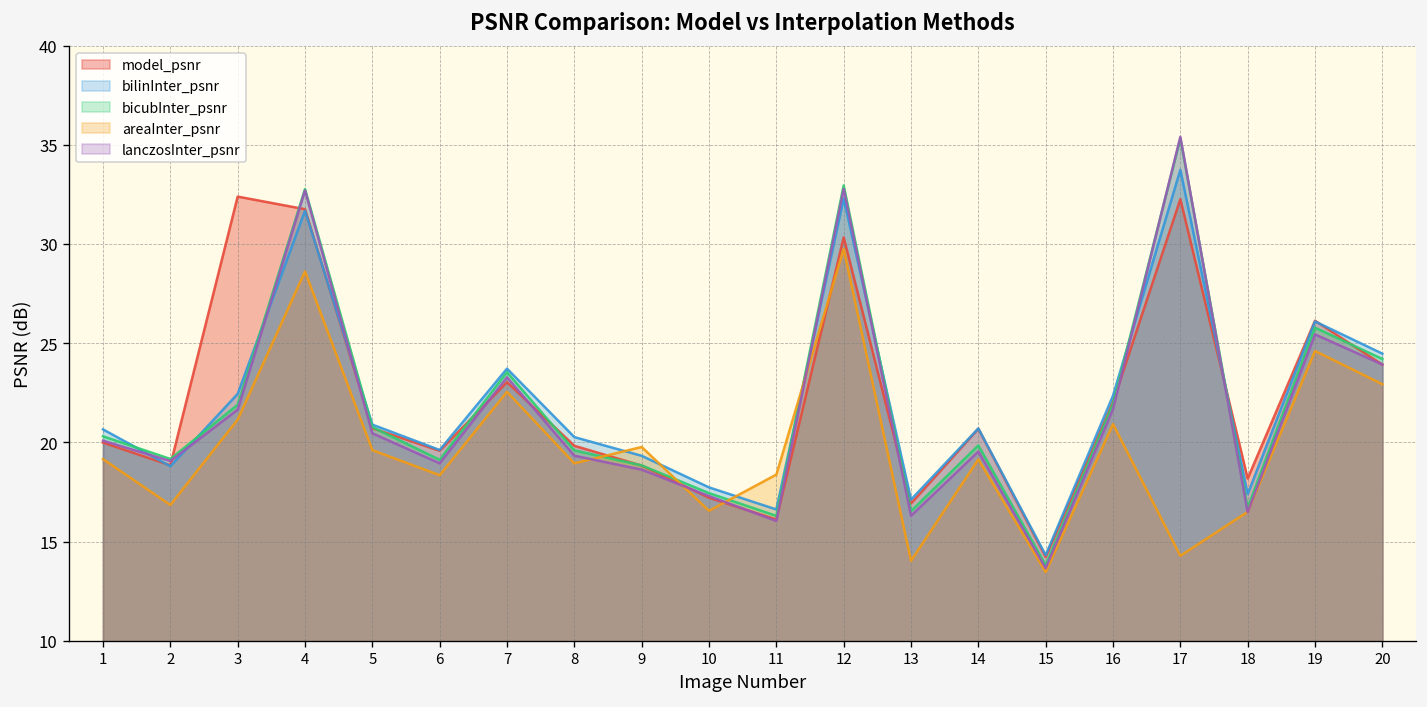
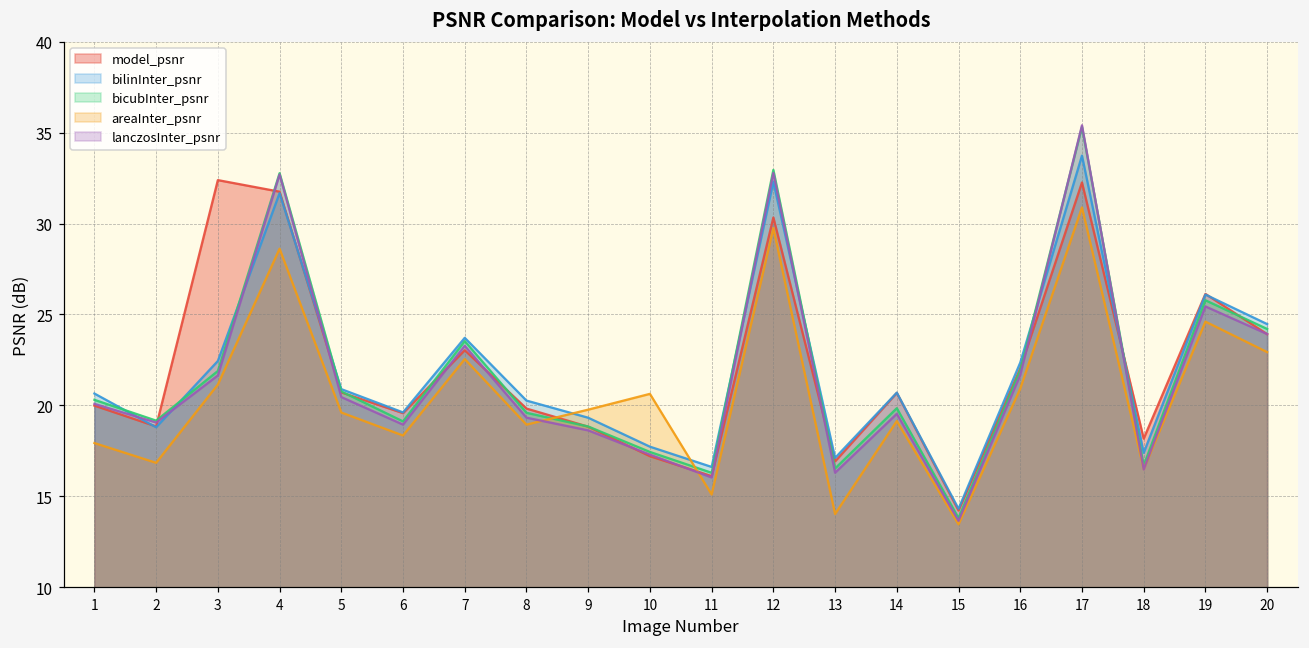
areaInter_psnr, 1: 19.2 -> 17.9
areaInter_psnr, 10: 16.5 -> 20.6
areaInter_psnr, 11: 18.4 -> 15.1
areaInter_psnr, 17: 14.3 -> 30.9
